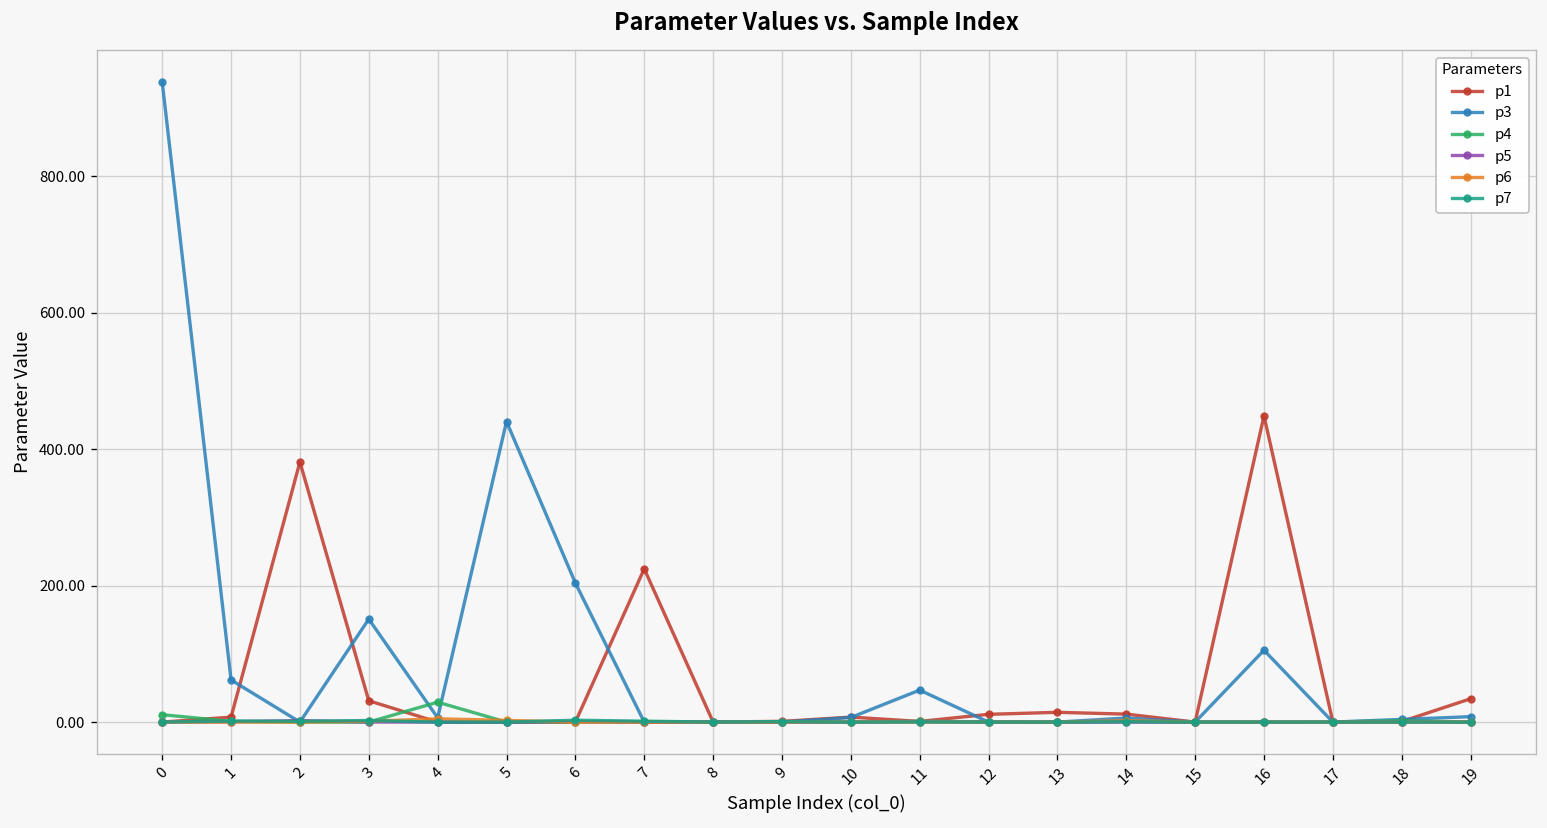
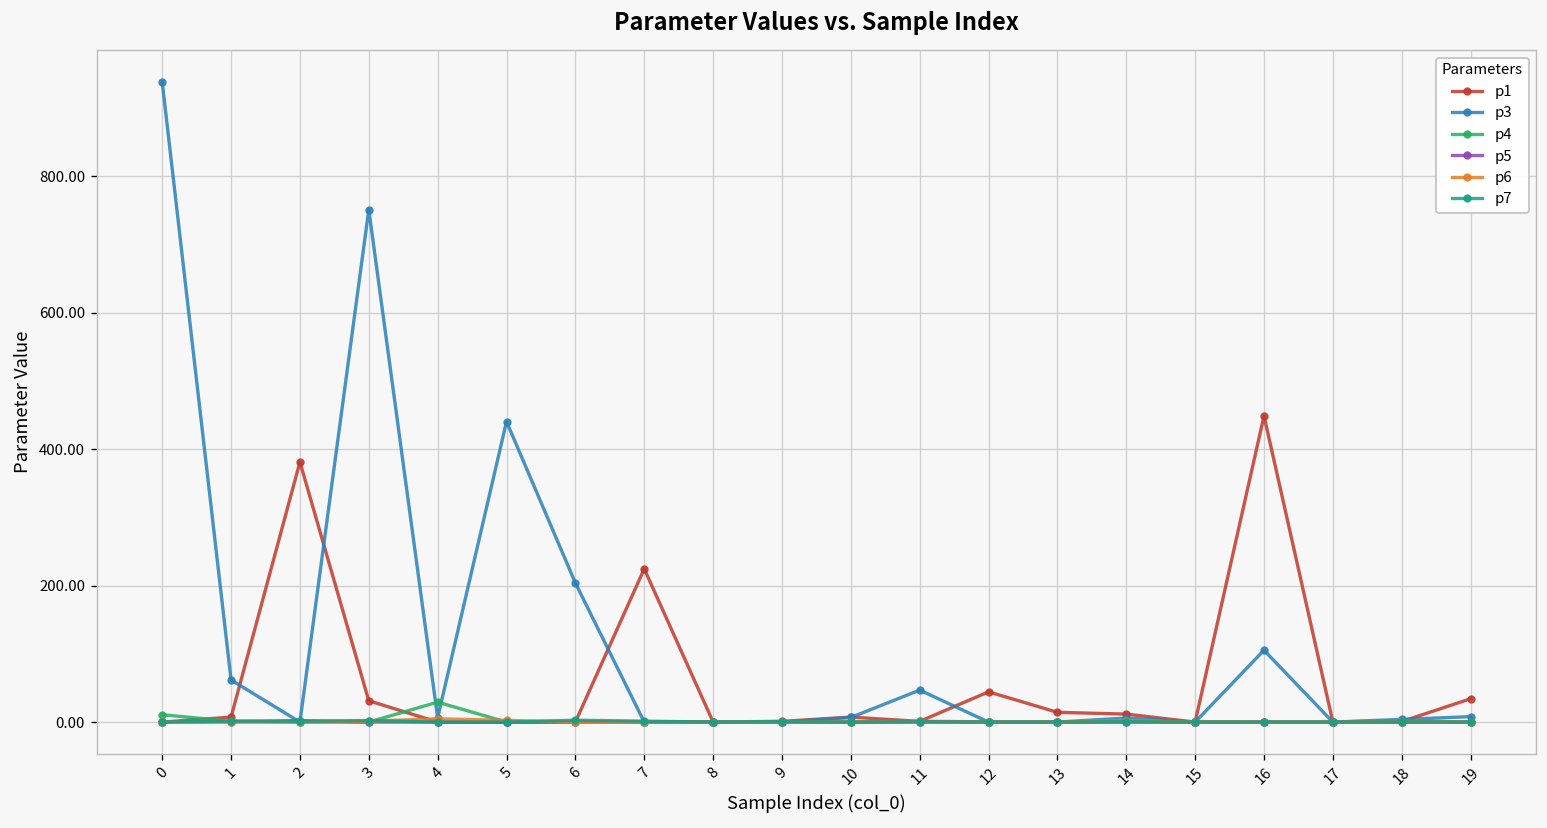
p3, 3: 150 -> 750
p1, 12: 10 -> 40
